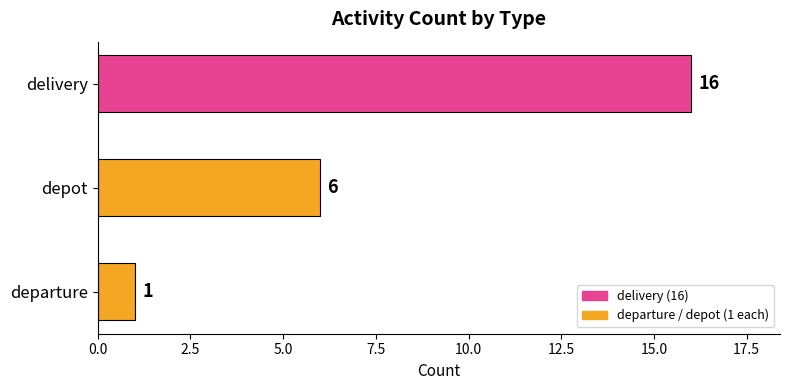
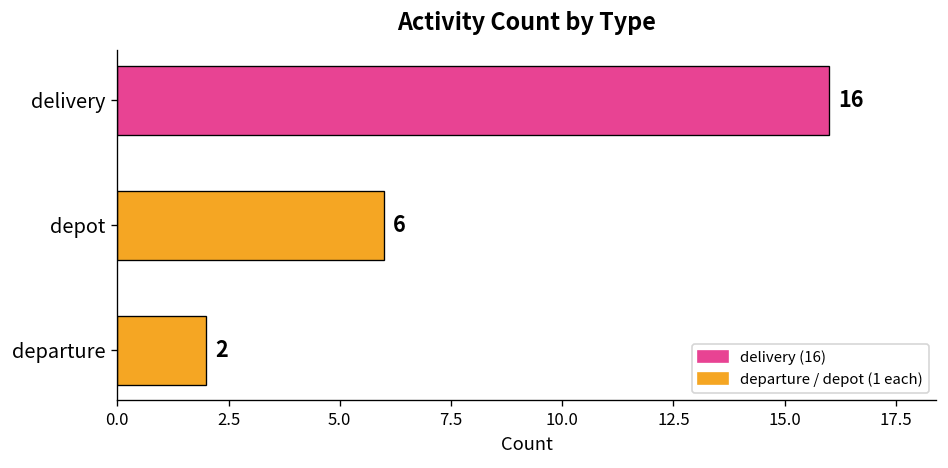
departure: 1 -> 2
